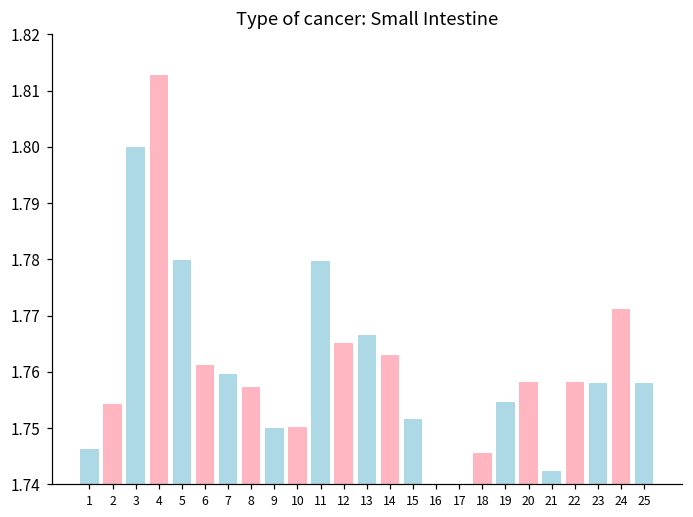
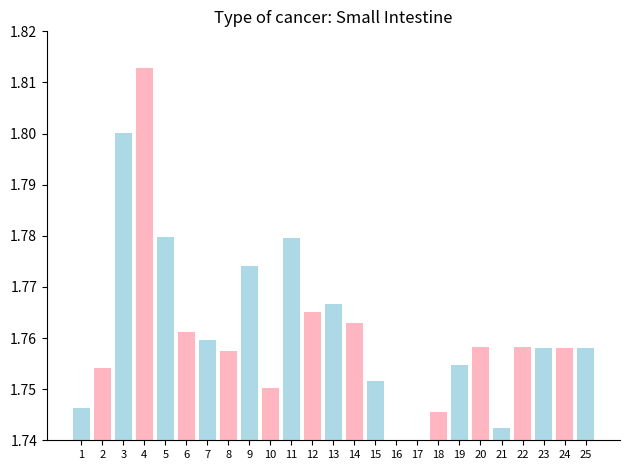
9: 1.750 -> 1.774
24: 1.771 -> 1.758
